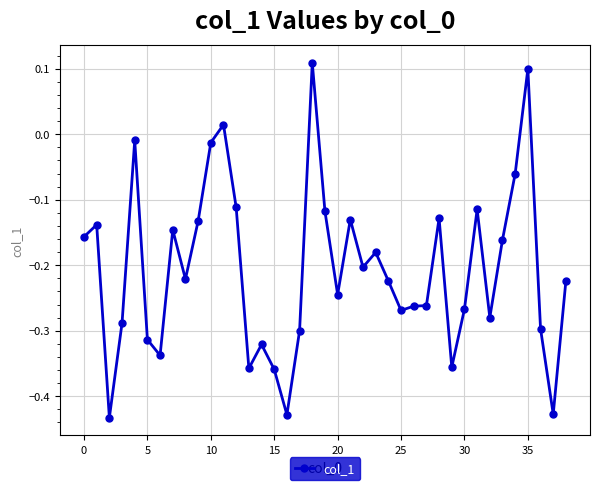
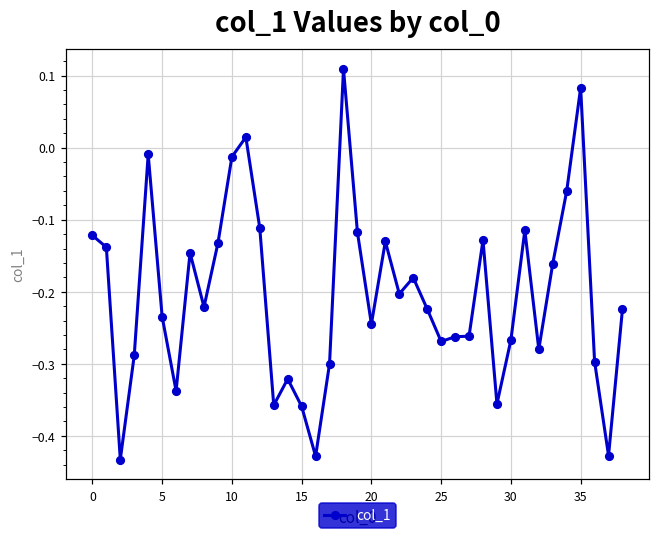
0: -0.16 -> -0.12
5: -0.31 -> -0.23
35: 0.10 -> 0.08
